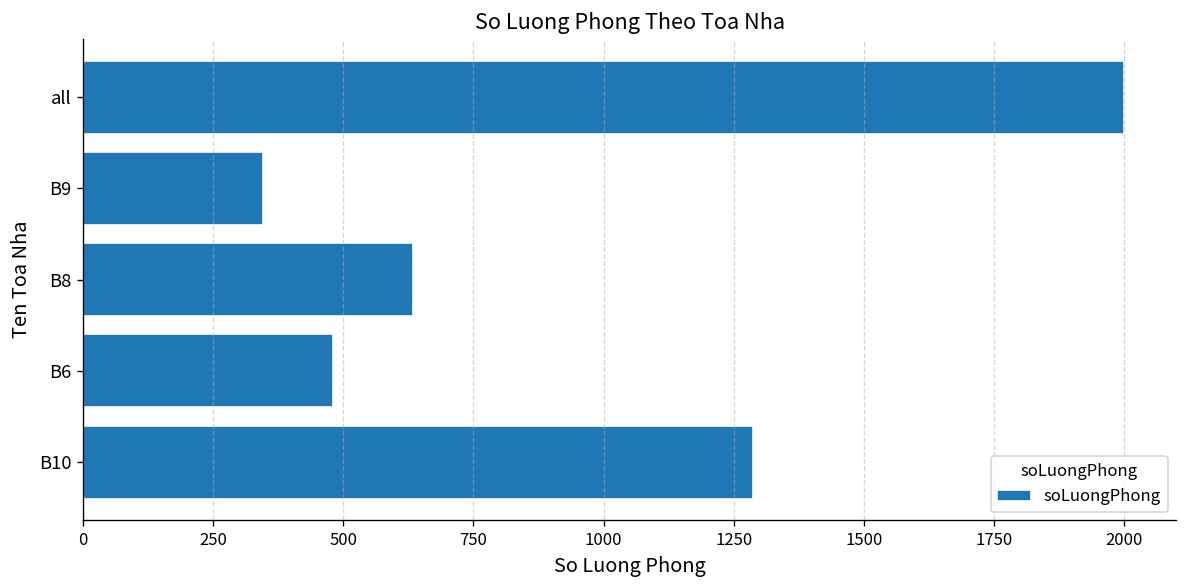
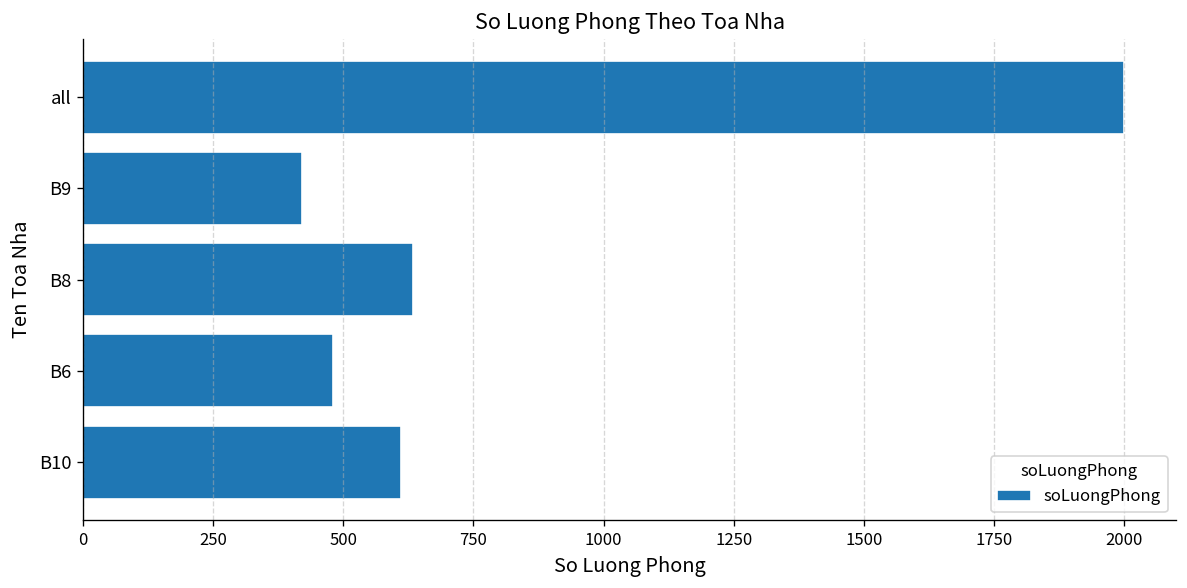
B9: 350 -> 420
B10: 1290 -> 610
